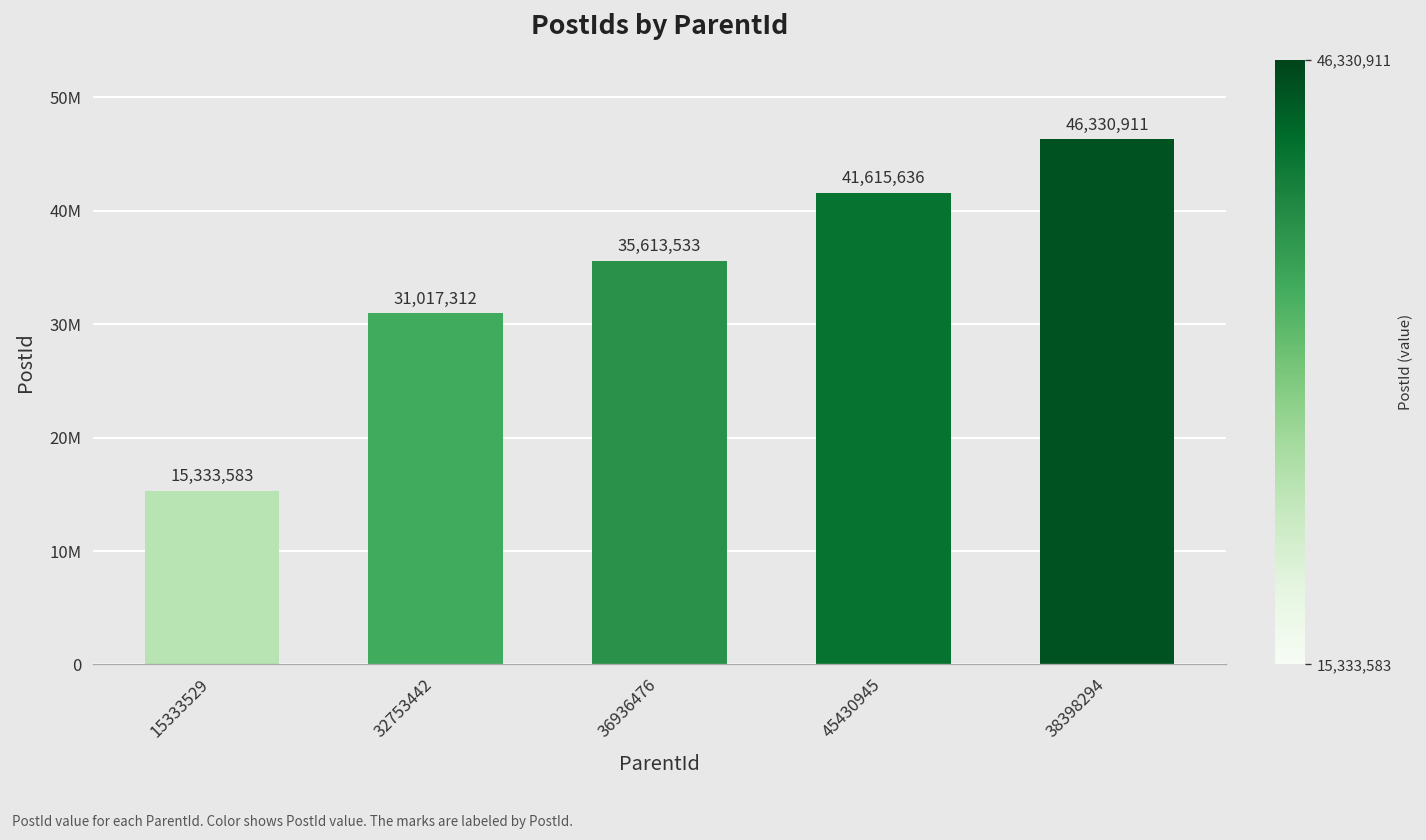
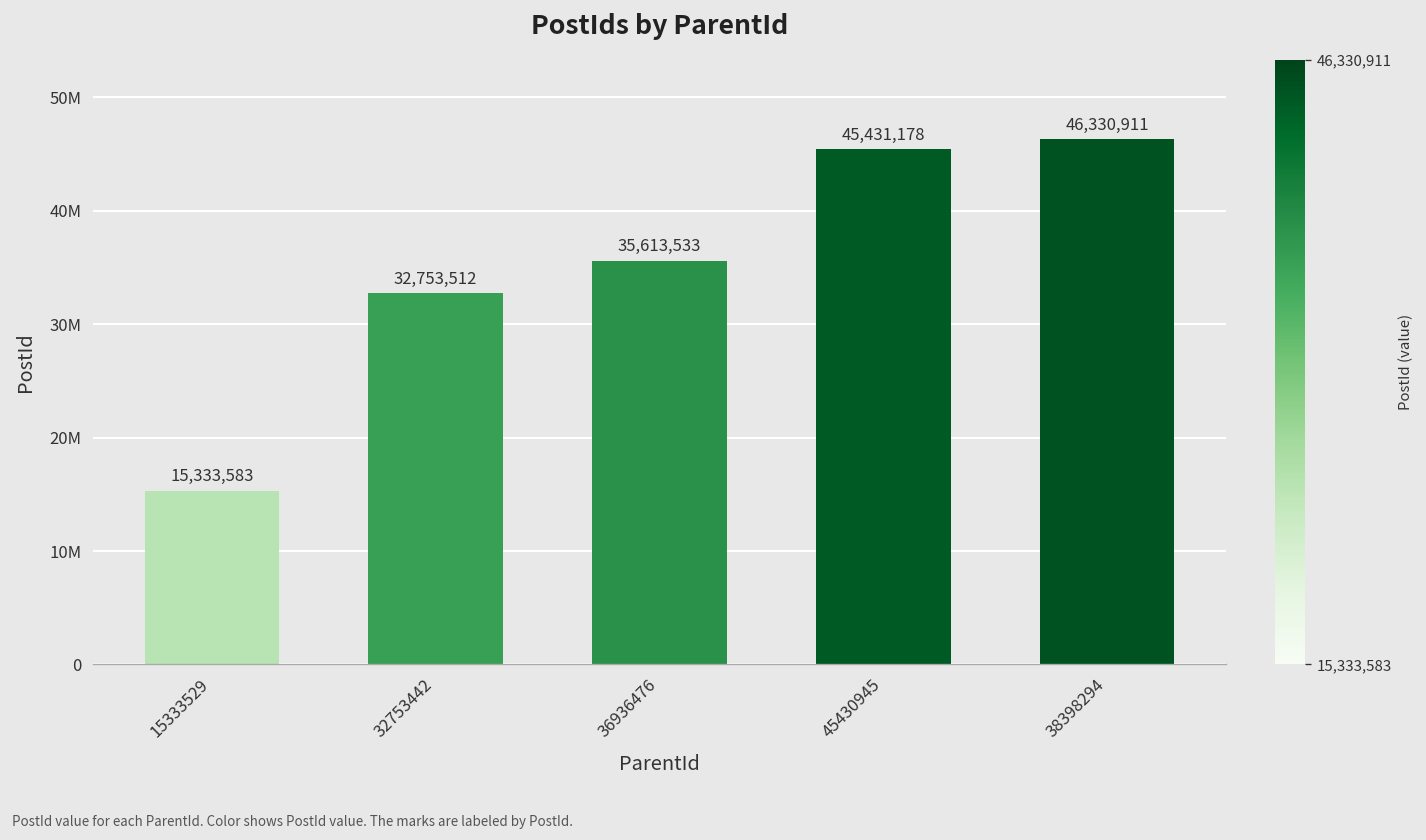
32753442: 31,017,312 -> 32,753,512
45430945: 41,615,636 -> 45,431,178
